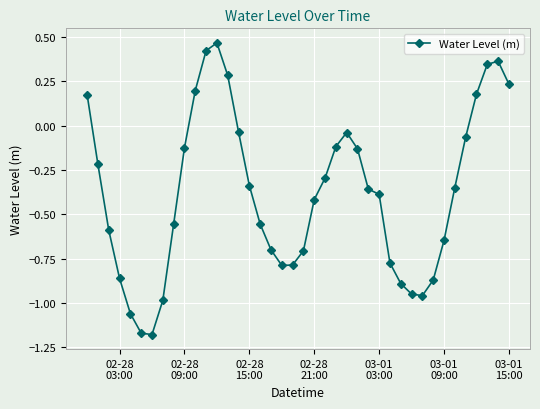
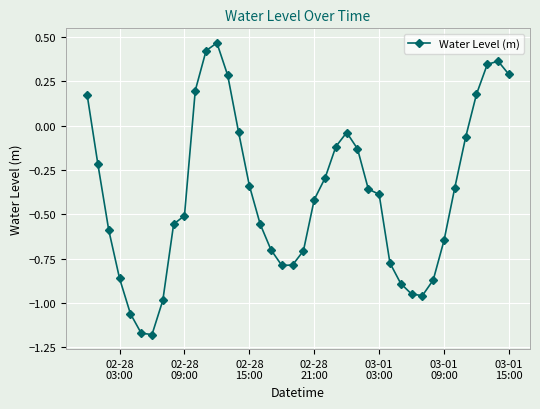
02-28 09:00: -0.13 -> -0.51
03-01 15:00: 0.23 -> 0.29
